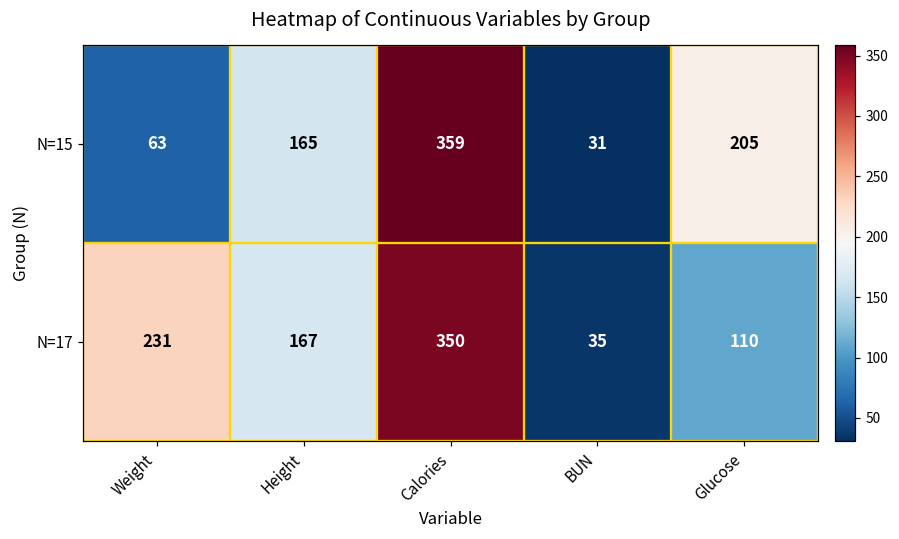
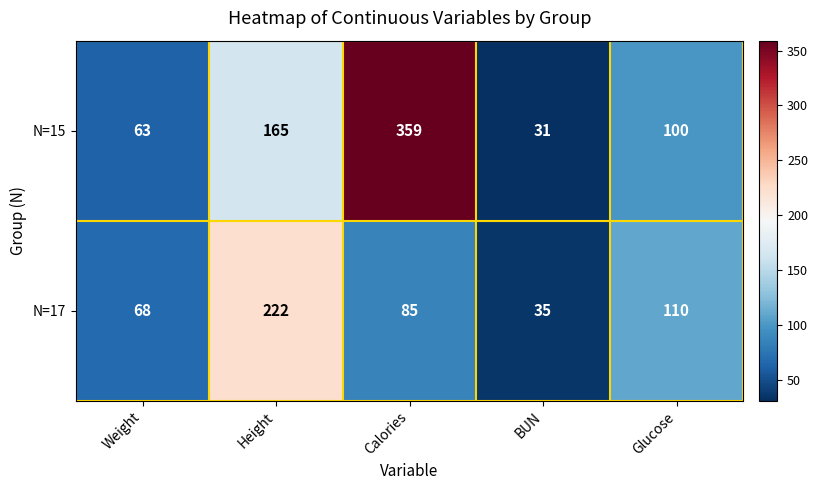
N=15, Glucose: 205 -> 100
N=17, Weight: 231 -> 68
N=17, Height: 167 -> 222
N=17, Calories: 350 -> 85
